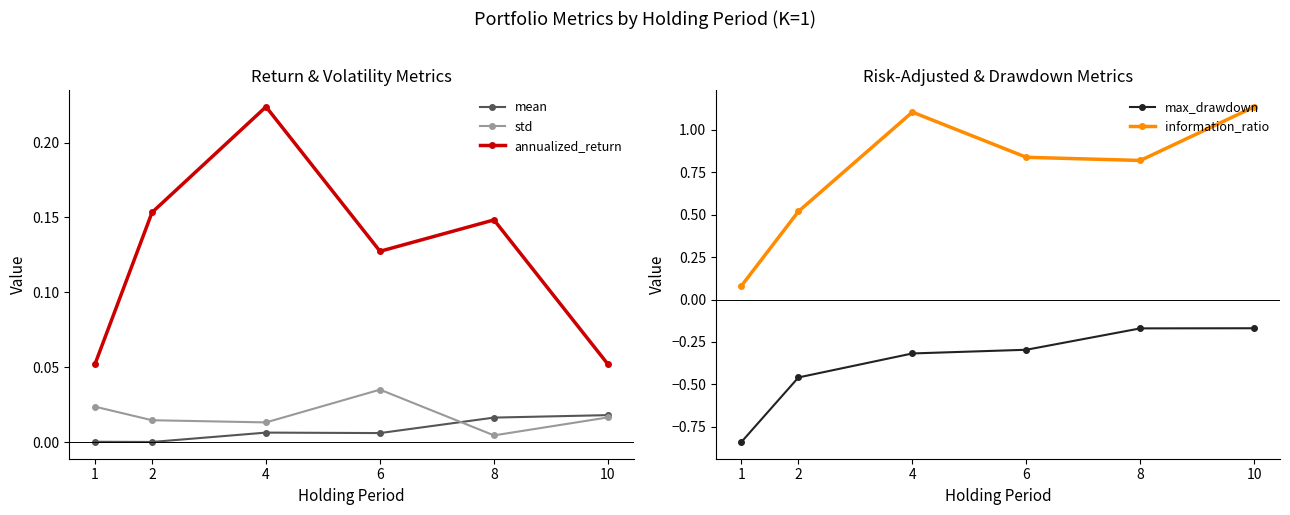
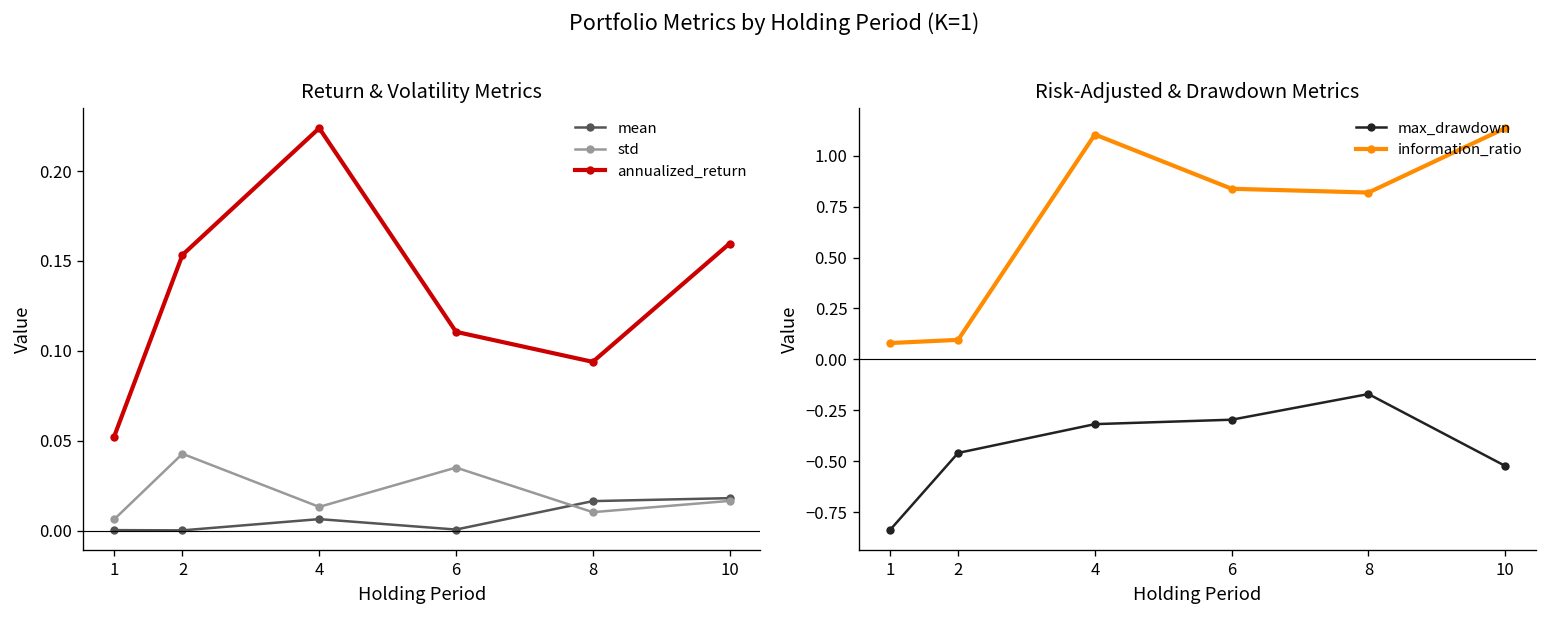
Return & Volatility Metrics, std, 1: 0.024 -> 0.006
Return & Volatility Metrics, std, 2: 0.015 -> 0.043
Return & Volatility Metrics, mean, 6: 0.006 -> 0.001
Return & Volatility Metrics, annualized_return, 6: 0.127 -> 0.111
Return & Volatility Metrics, std, 8: 0.004 -> 0.010
Return & Volatility Metrics, annualized_return, 8: 0.148 -> 0.094
Return & Volatility Metrics, annualized_return, 10: 0.052 -> 0.160
Risk-Adjusted & Drawdown Metrics, information_ratio, 2: 0.52 -> 0.10
Risk-Adjusted & Drawdown Metrics, max_drawdown, 10: -0.17 -> -0.52
